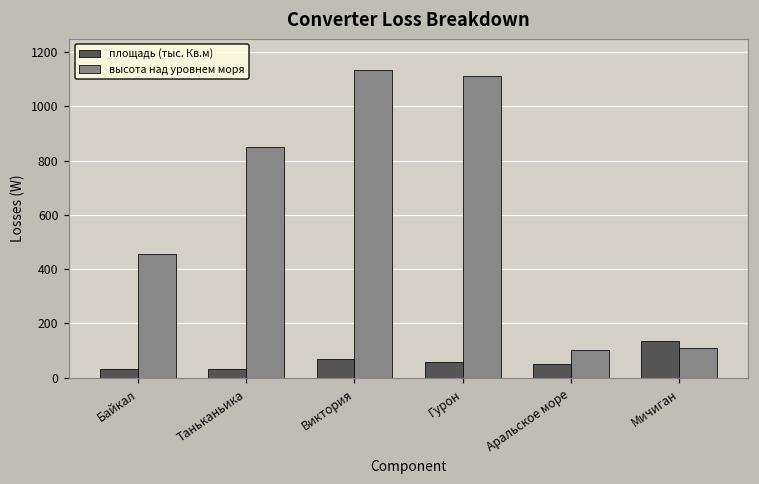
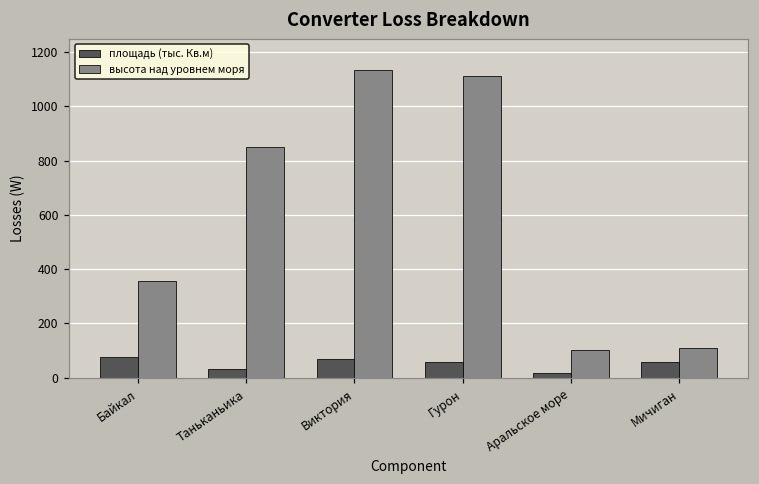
площадь (тыс. Кв.м), Байкал: 30 -> 80
высота над уровнем моря, Байкал: 460 -> 360
площадь (тыс. Кв.м), Аральское море: 50 -> 20
площадь (тыс. Кв.м), Мичиган: 140 -> 60
